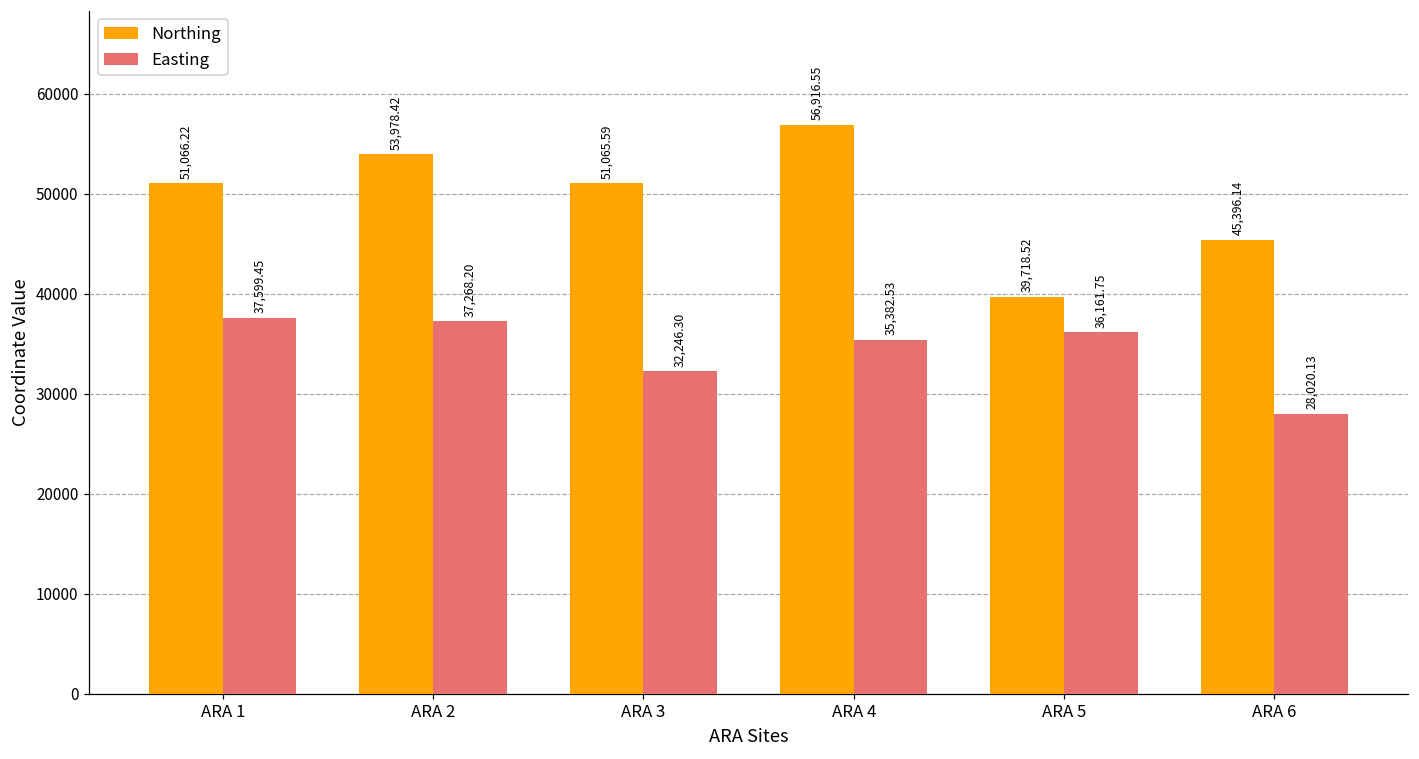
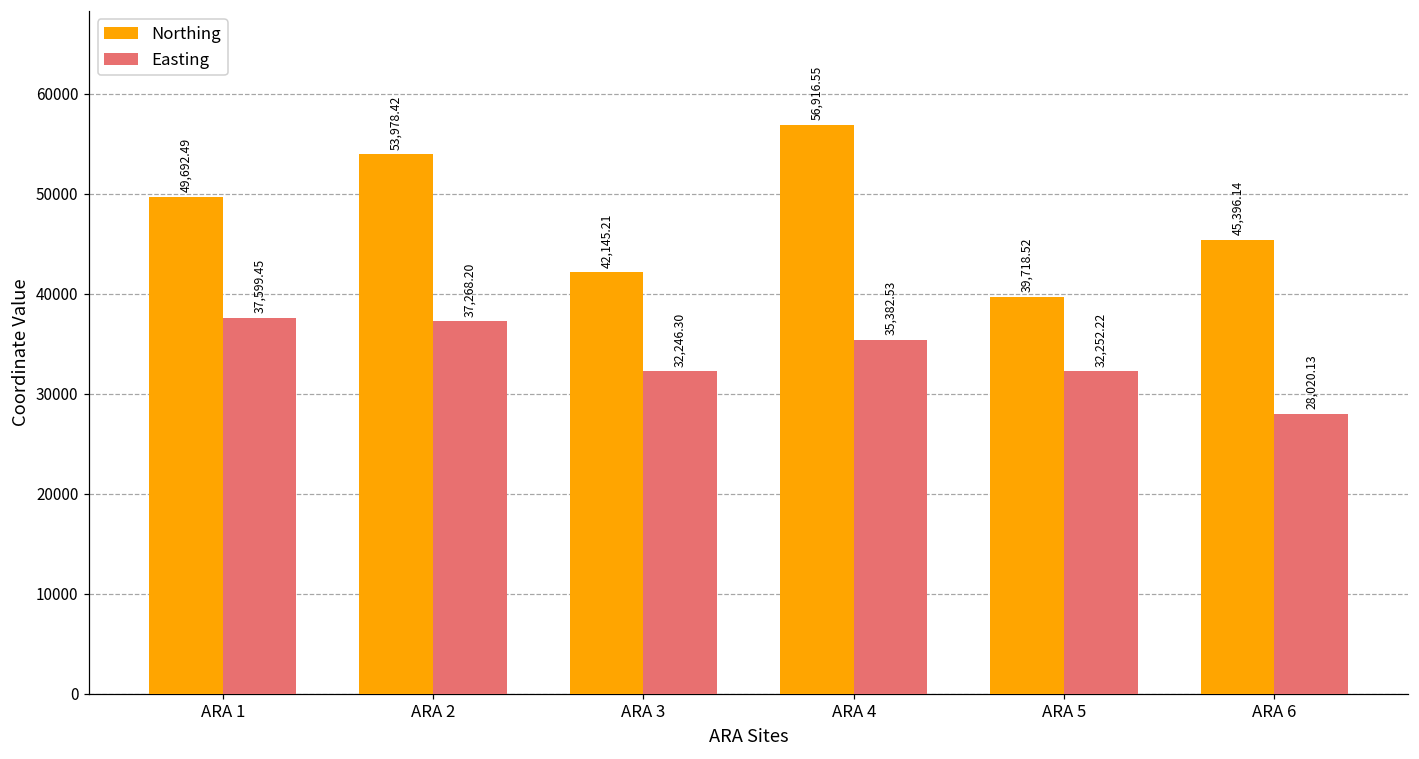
Northing, ARA 1: 51,066.22 -> 49,692.49
Northing, ARA 3: 51,065.59 -> 42,145.21
Easting, ARA 5: 36,161.75 -> 32,252.22
